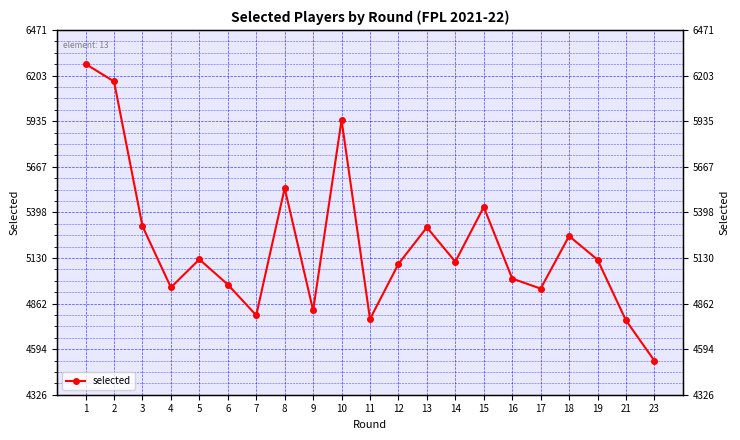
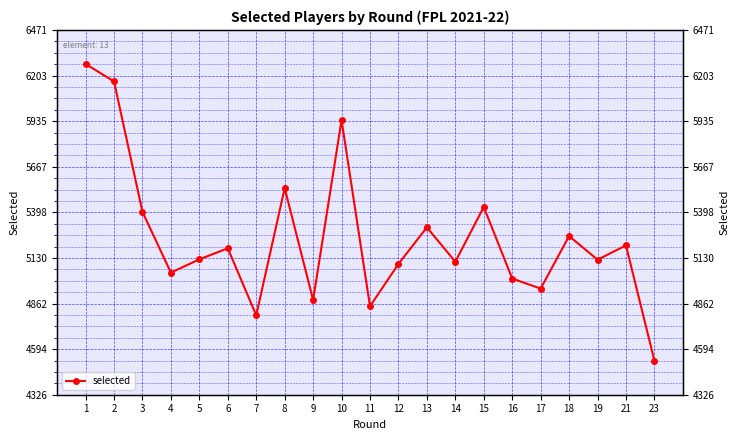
3: 5320 -> 5400
4: 4960 -> 5040
6: 4970 -> 5190
9: 4820 -> 4880
11: 4770 -> 4850
21: 4760 -> 5200
